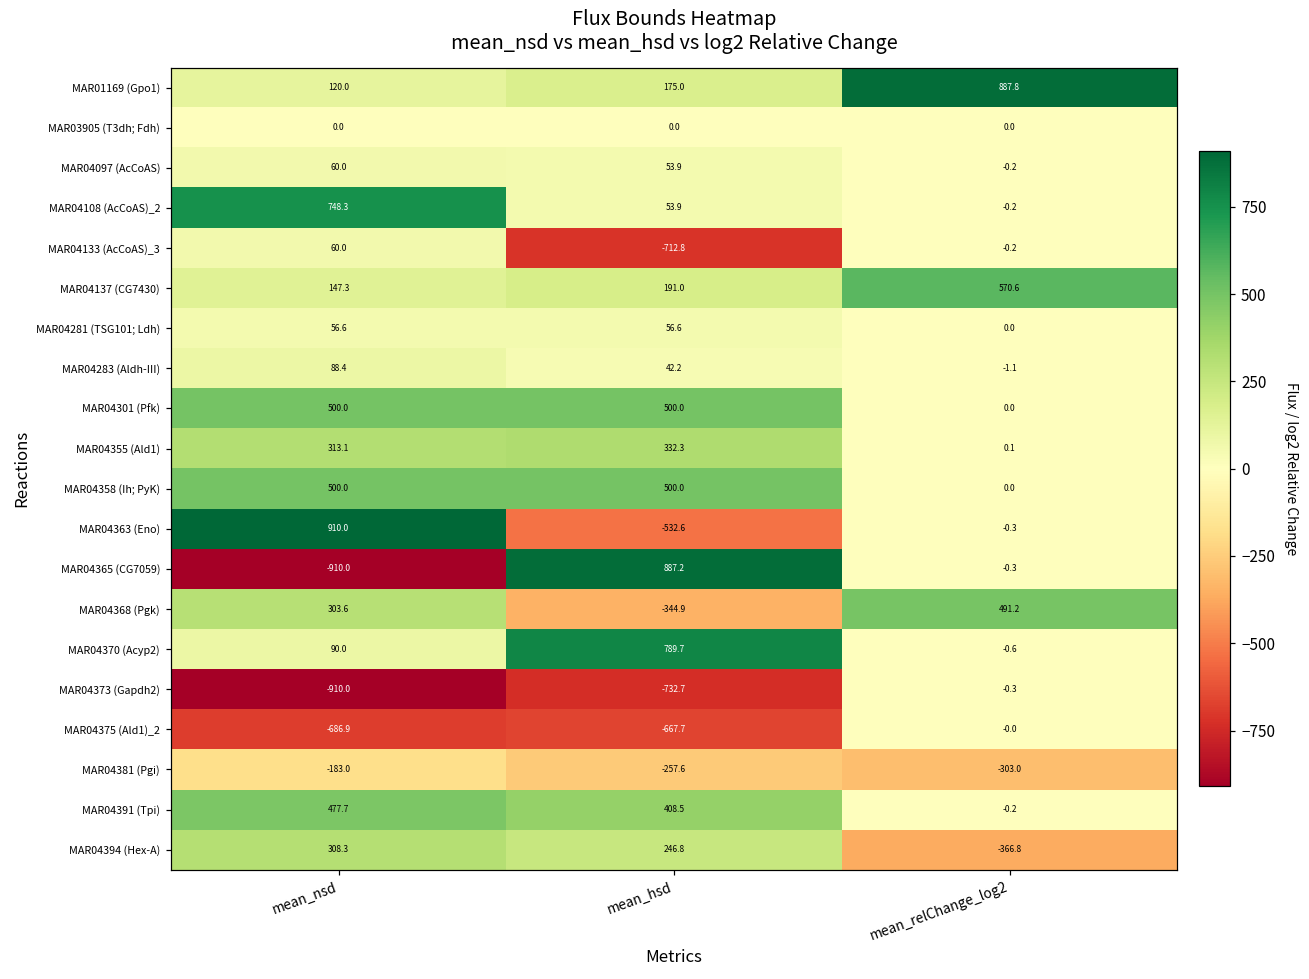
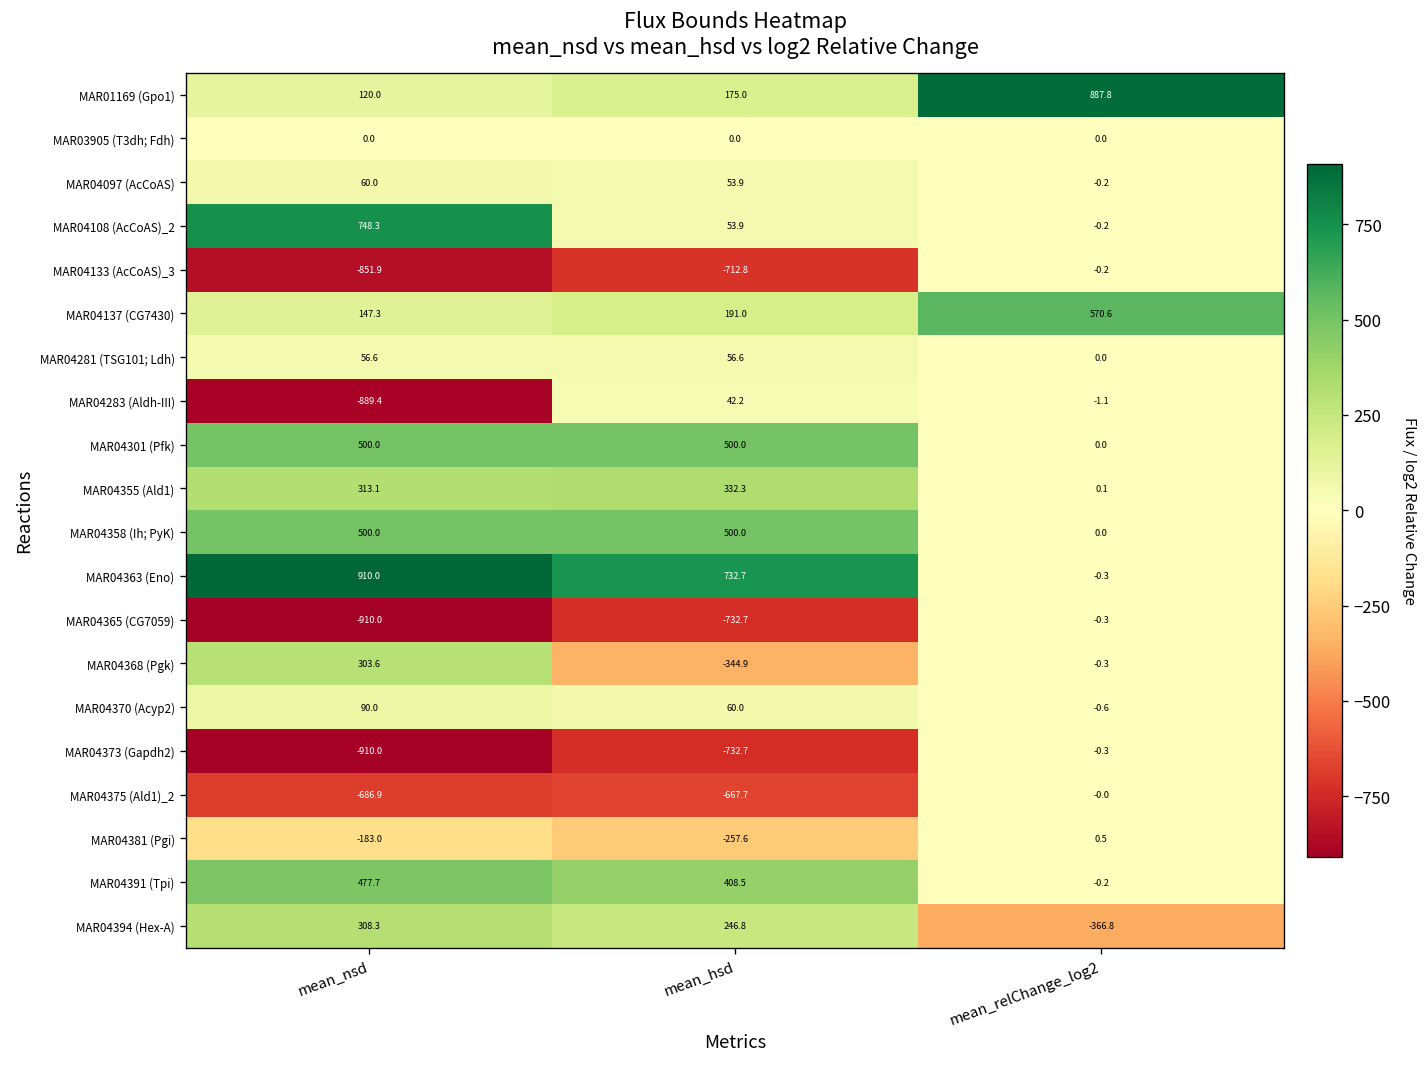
MAR04133 (AcCoAS)_3, mean_nsd: 60.0 -> -851.9
MAR04283 (Aldh-III), mean_nsd: 88.4 -> -889.4
MAR04363 (Eno), mean_hsd: -532.6 -> 732.7
MAR04365 (CG7059), mean_hsd: 887.2 -> -732.7
MAR04368 (Pgk), mean_relChange_log2: 491.2 -> -0.3
MAR04370 (Acyp2), mean_hsd: 789.7 -> 60.0
MAR04381 (Pgi), mean_relChange_log2: -303.0 -> 0.5
